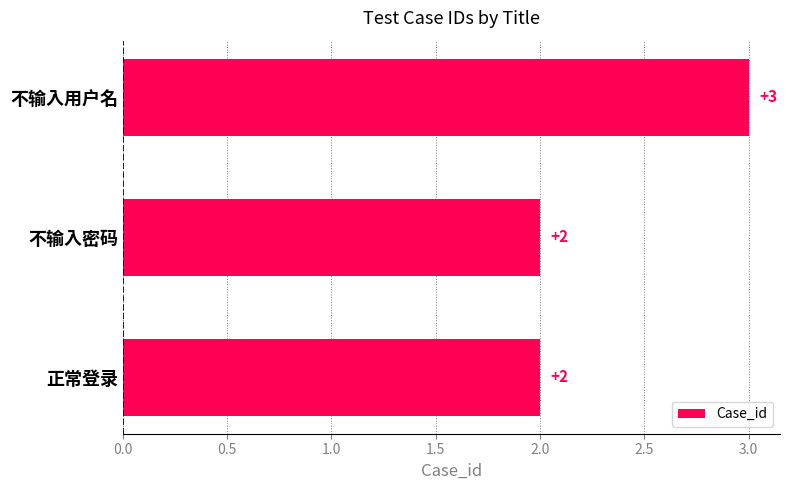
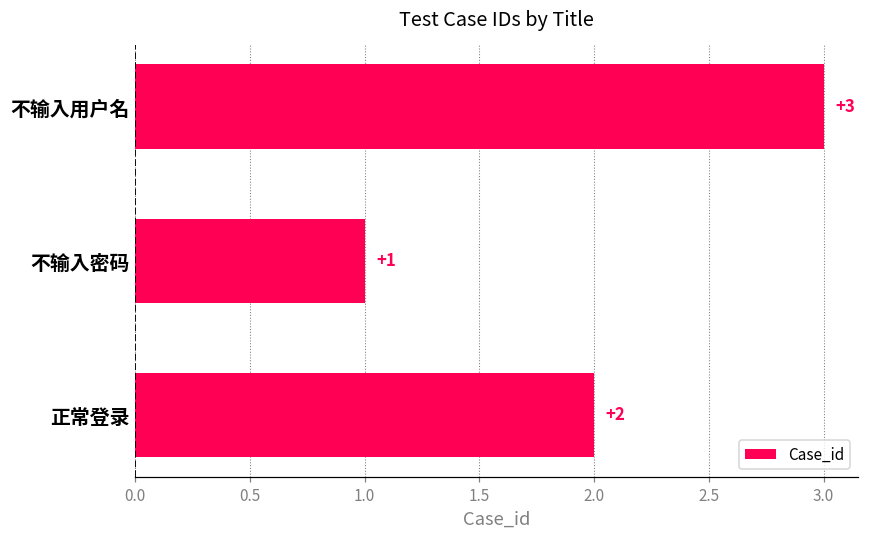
不输入密码: +2 -> +1
